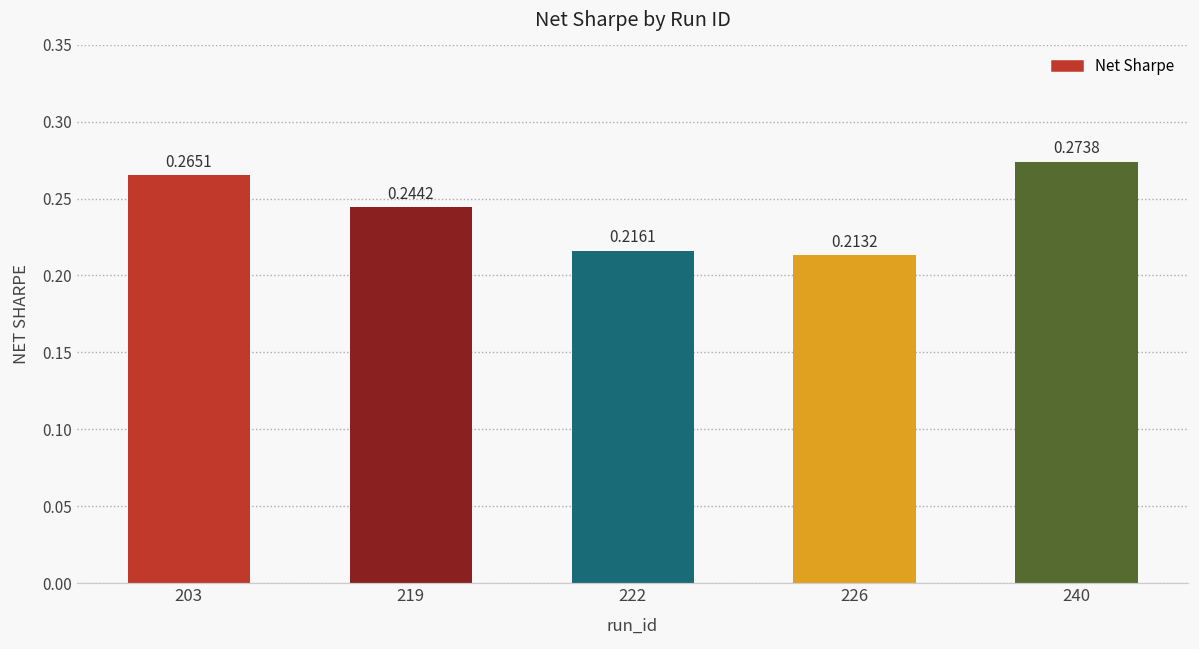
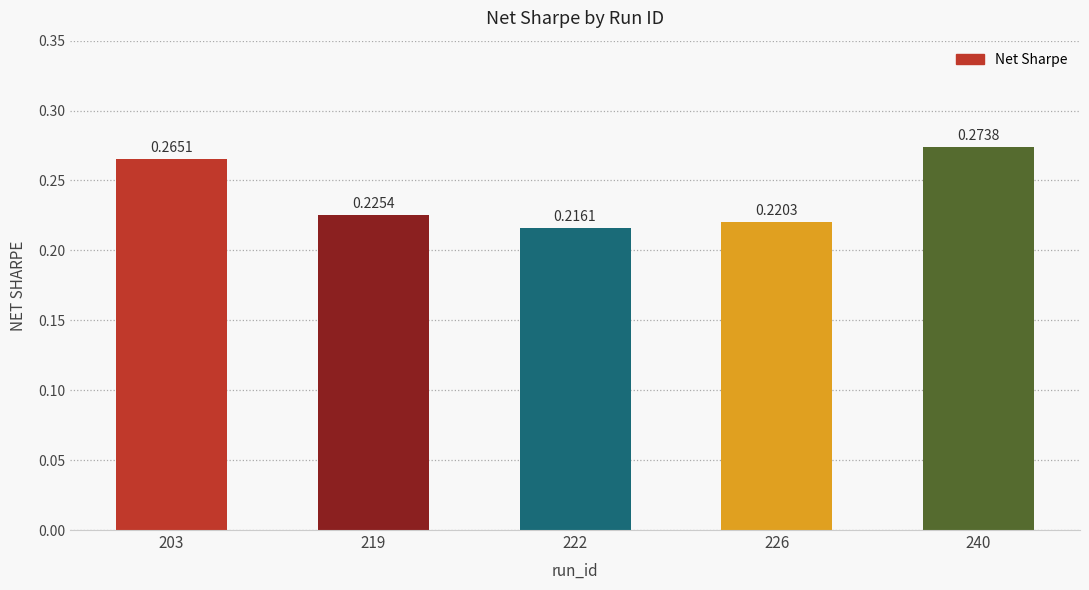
219: 0.2442 -> 0.2254
226: 0.2132 -> 0.2203
